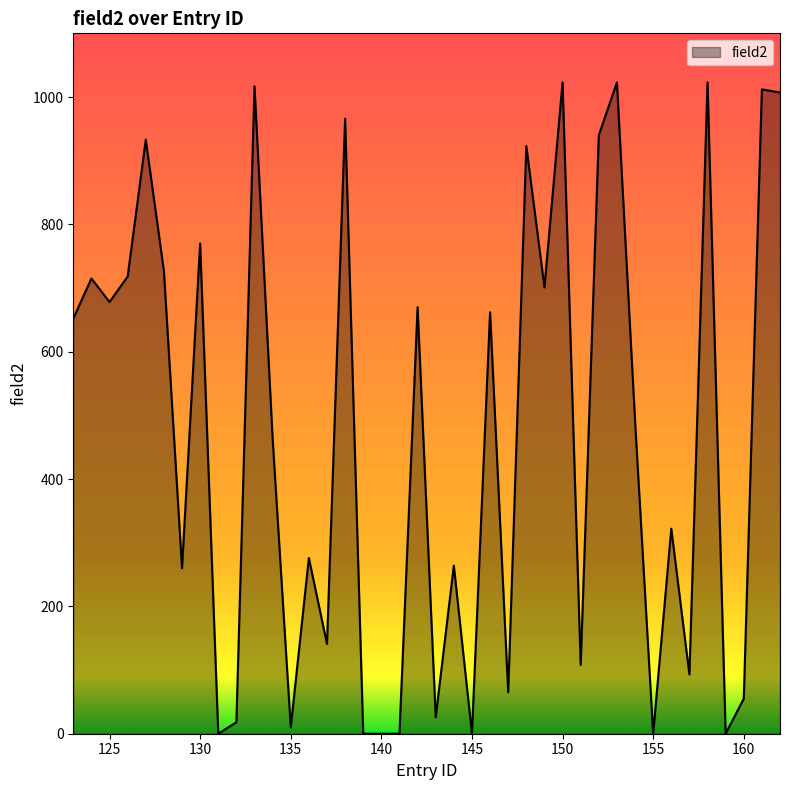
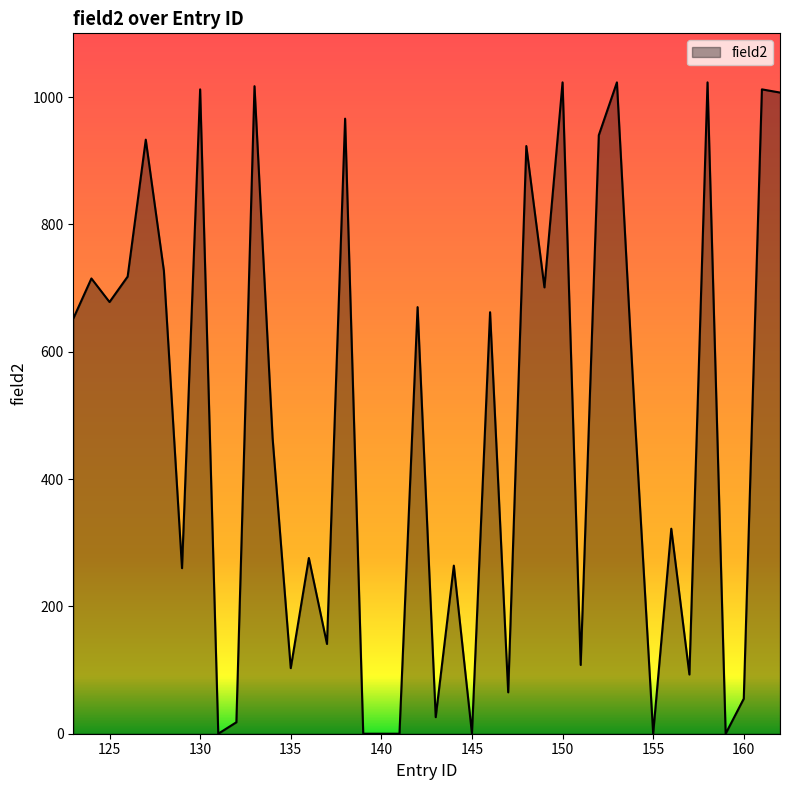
130: 770 -> 1010
135: 10 -> 100
